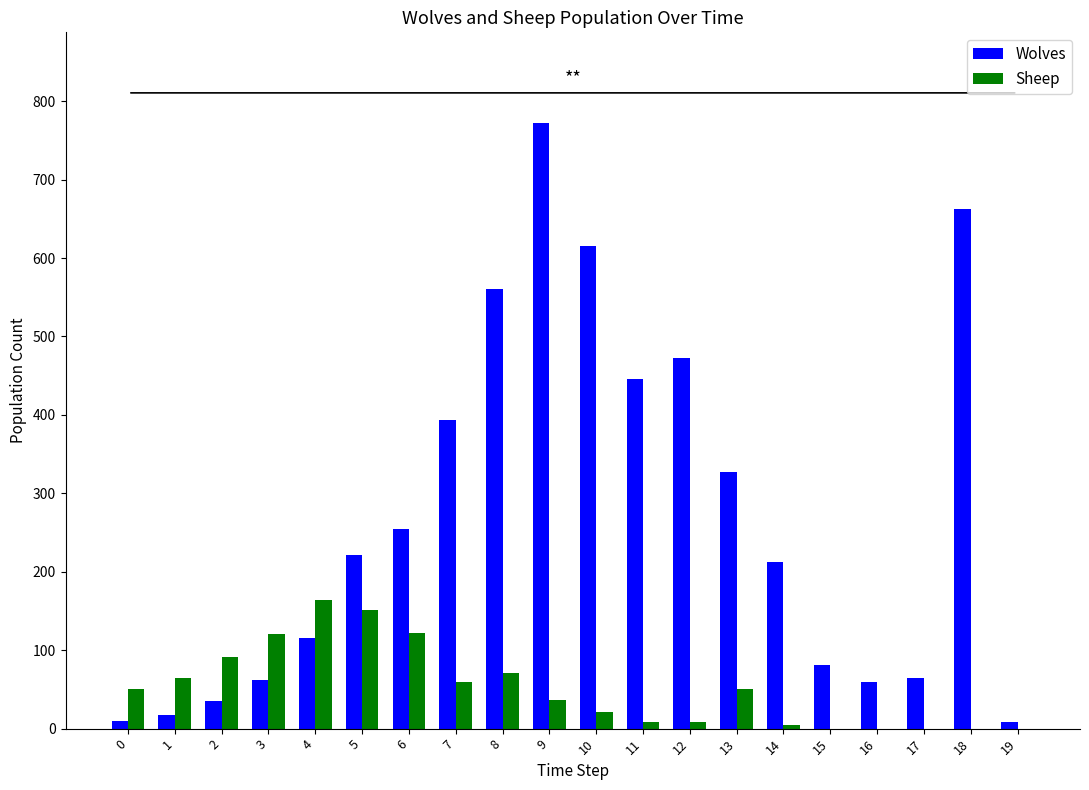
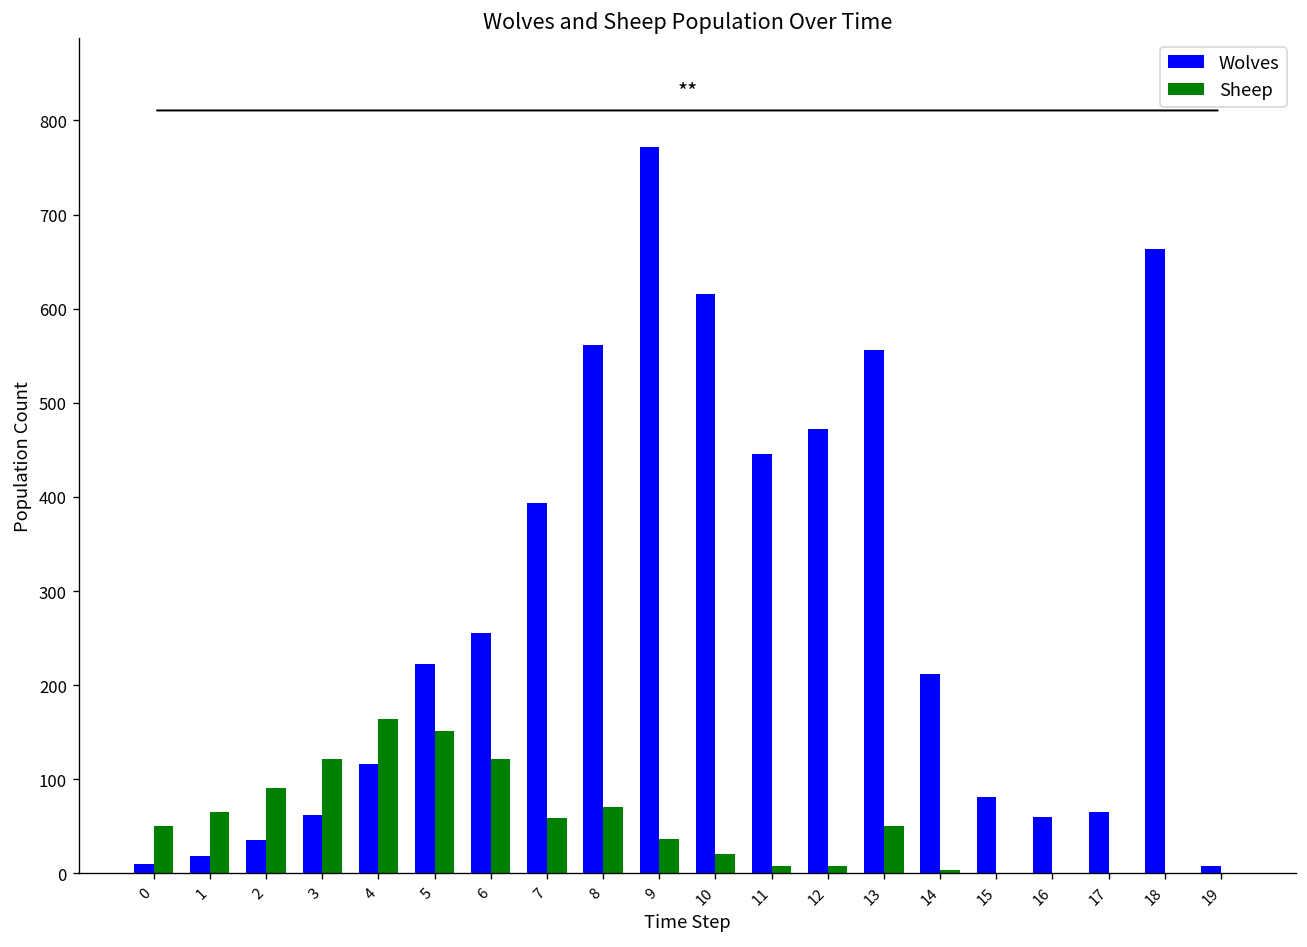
Wolves, 13: 330 -> 560
